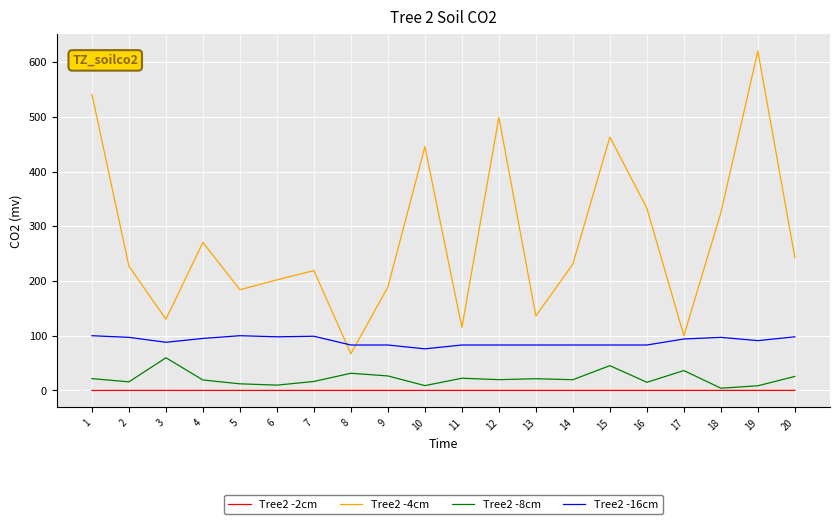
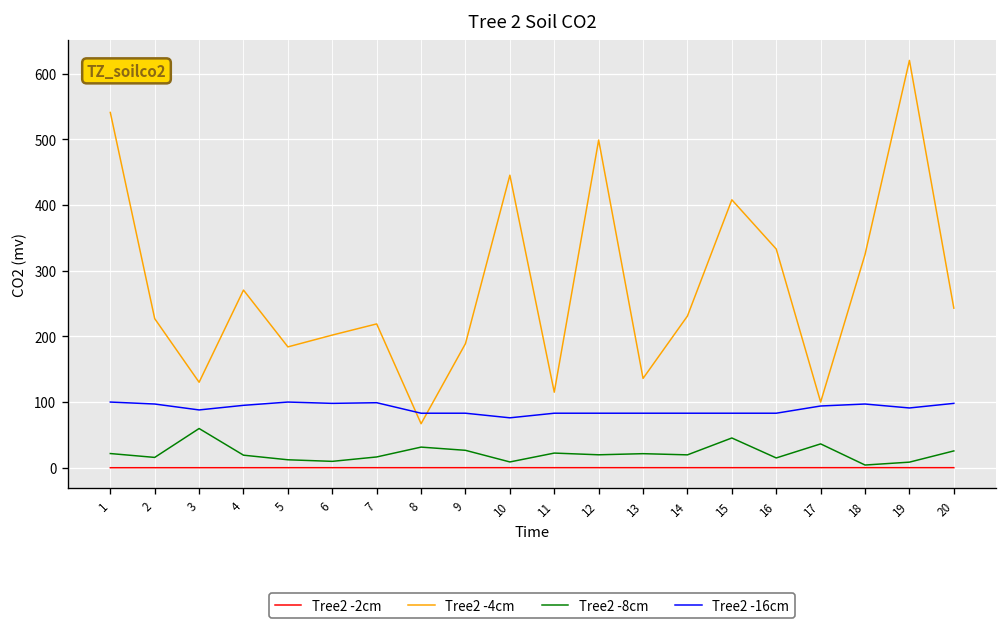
Tree2 -4cm, 15: 460 -> 410
